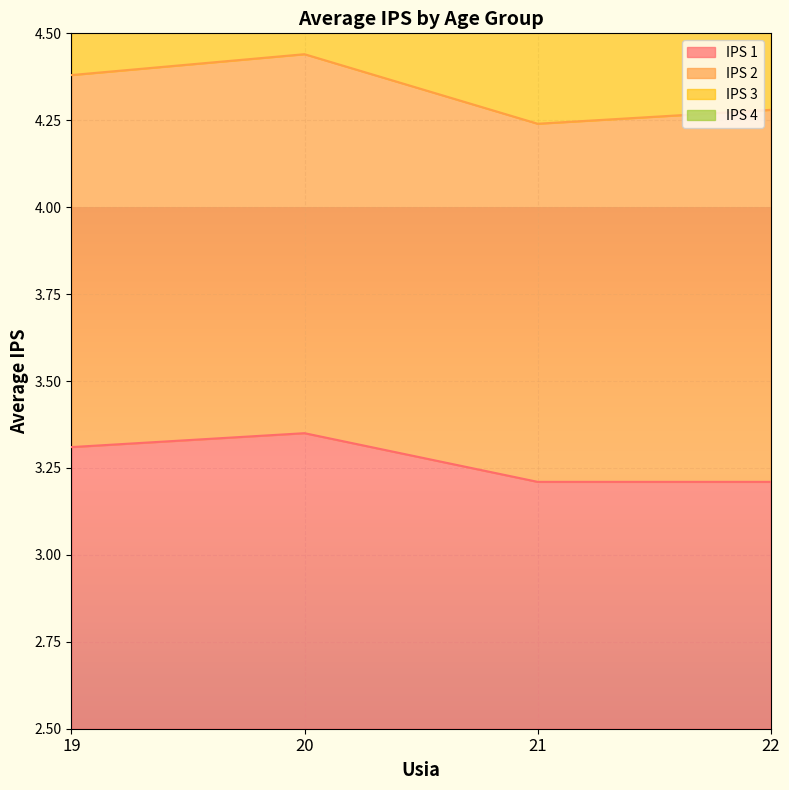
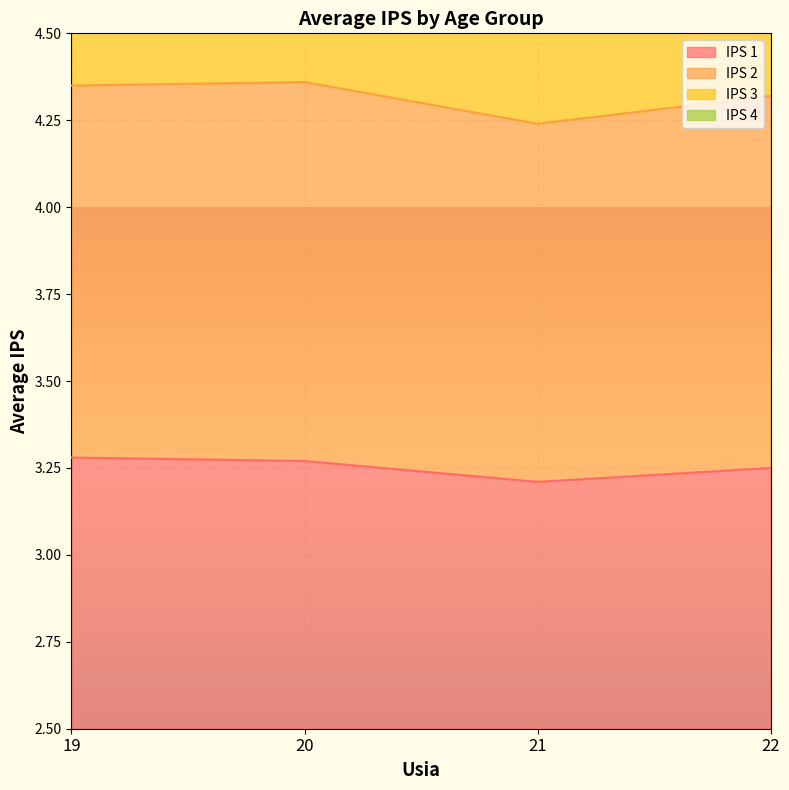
IPS 1, 19: 3.31 -> 3.28
IPS 1, 20: 3.35 -> 3.27
IPS 1, 22: 3.21 -> 3.25
